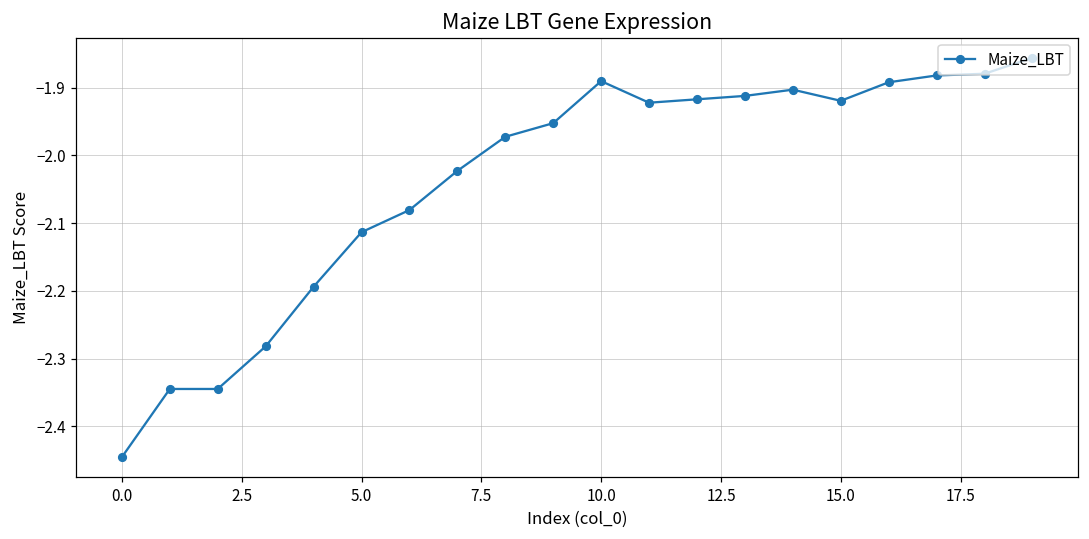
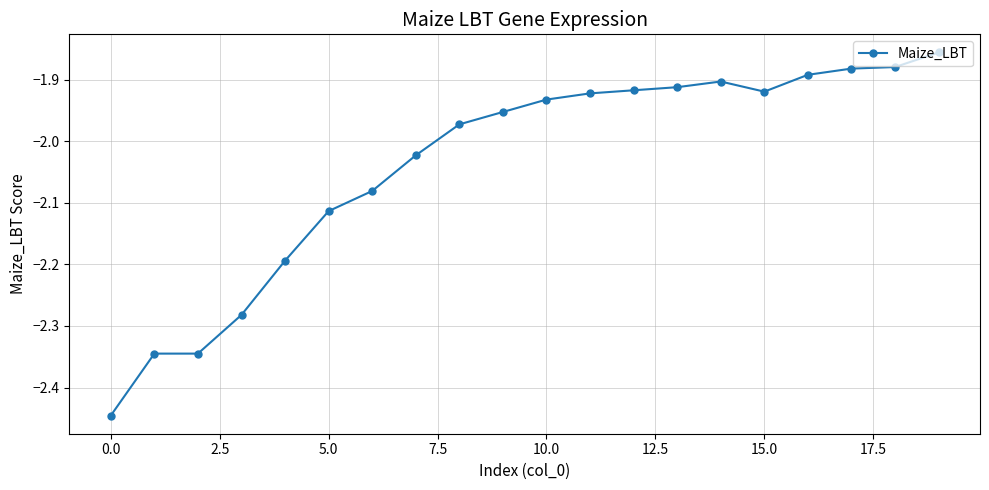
10.0: -1.89 -> -1.93
